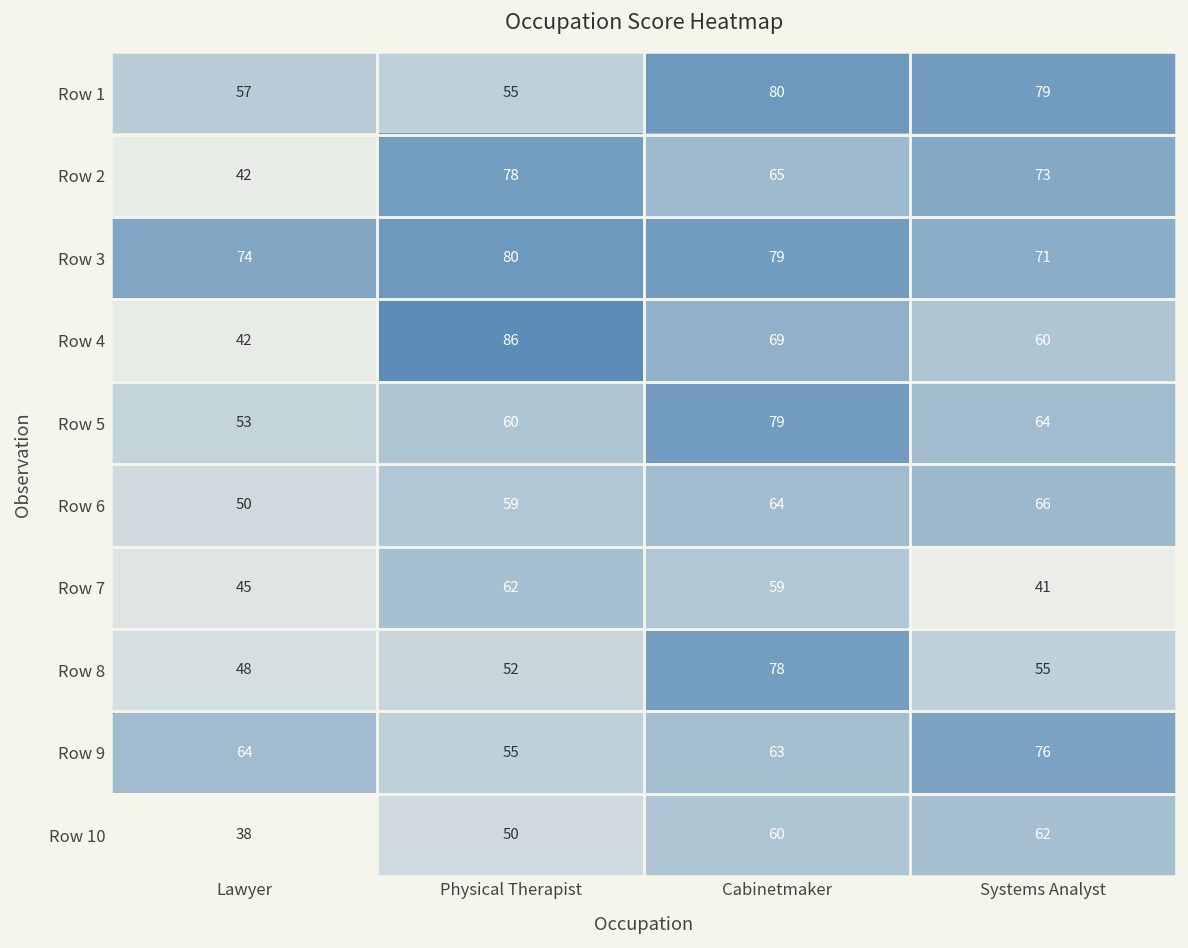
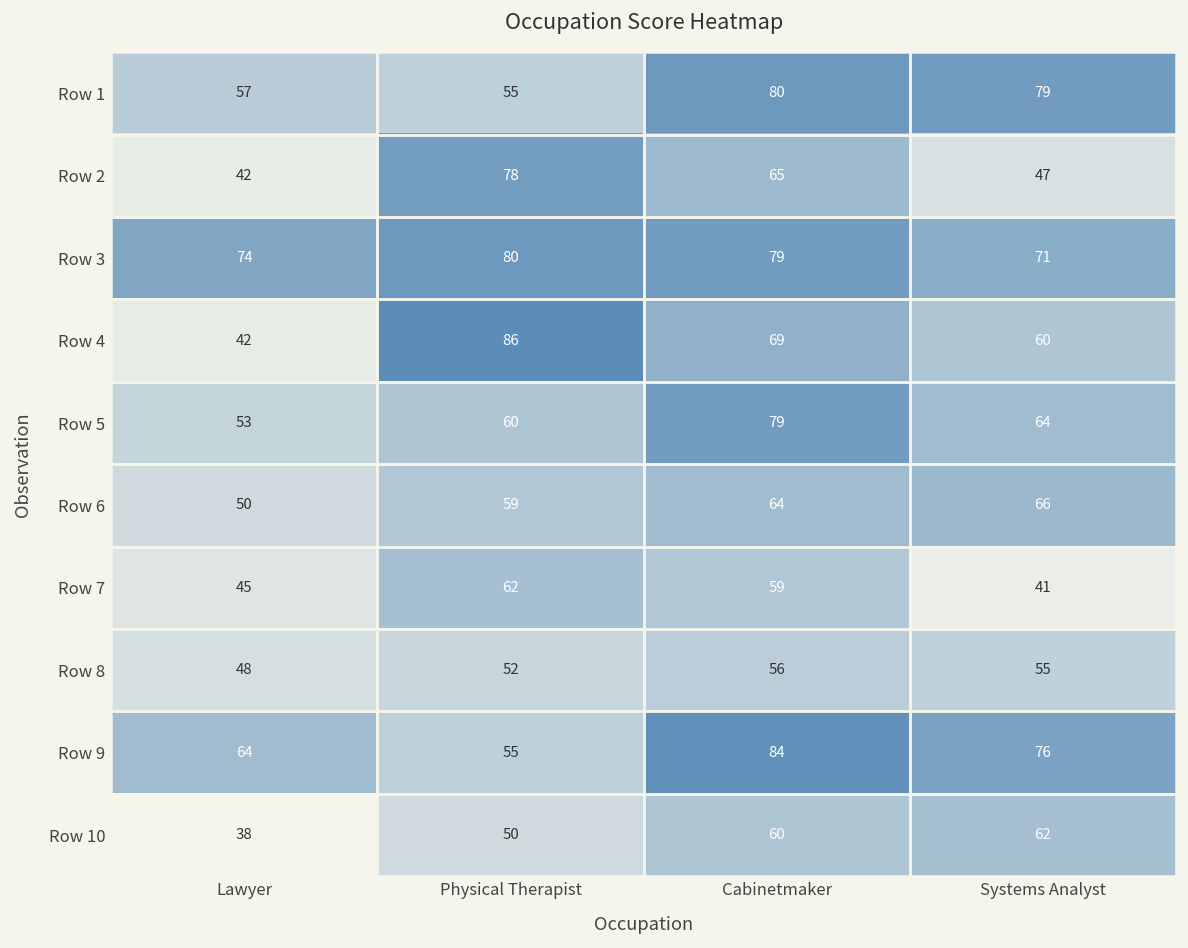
Row 2, Systems Analyst: 73 -> 47
Row 8, Cabinetmaker: 78 -> 56
Row 9, Cabinetmaker: 63 -> 84
